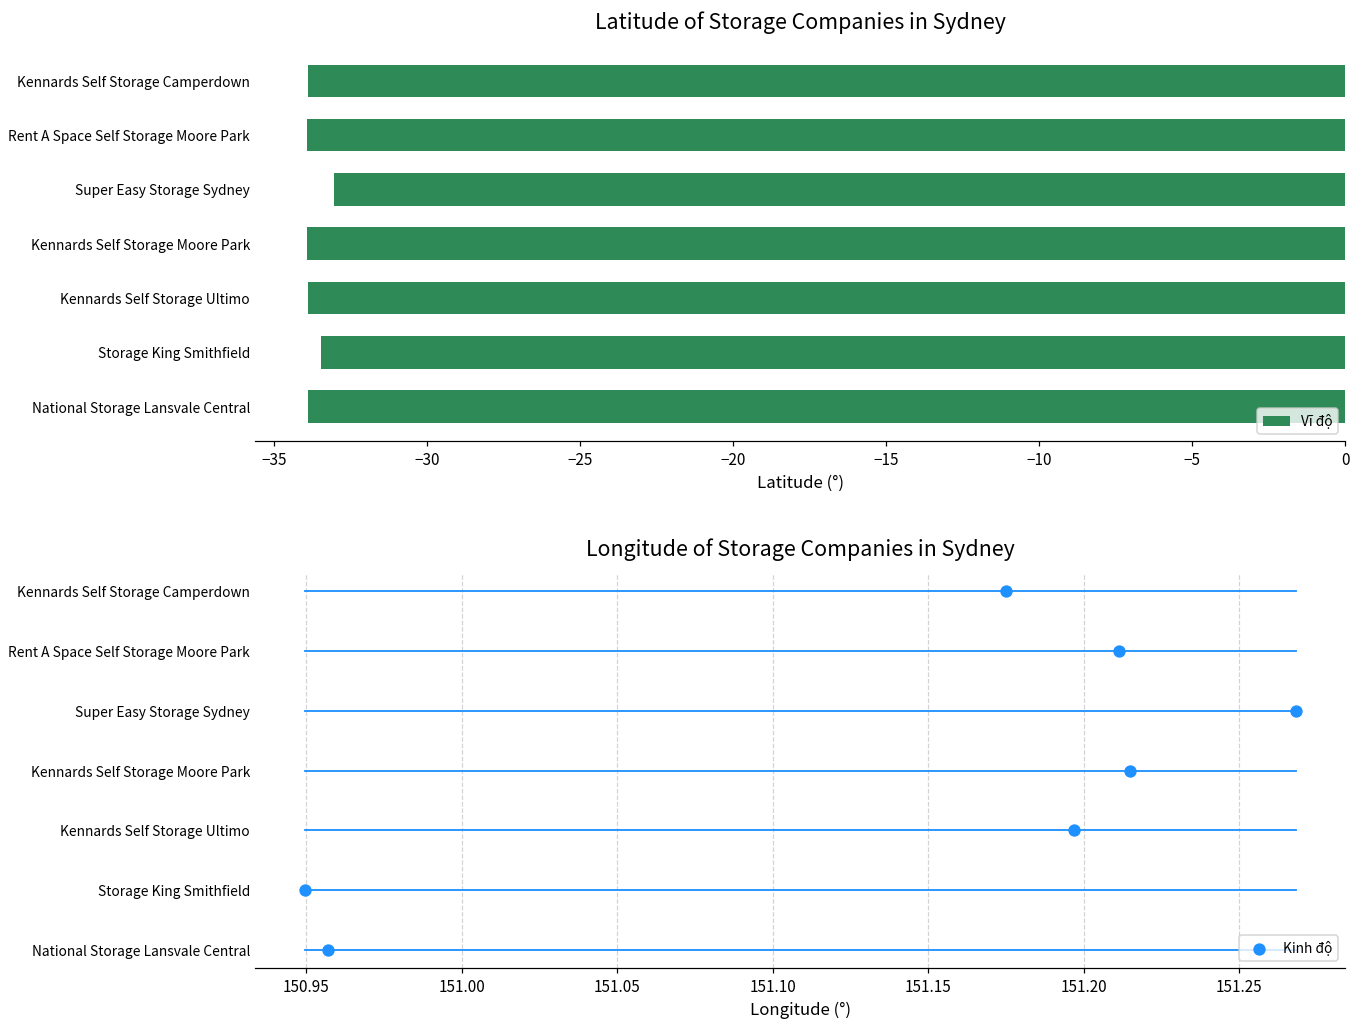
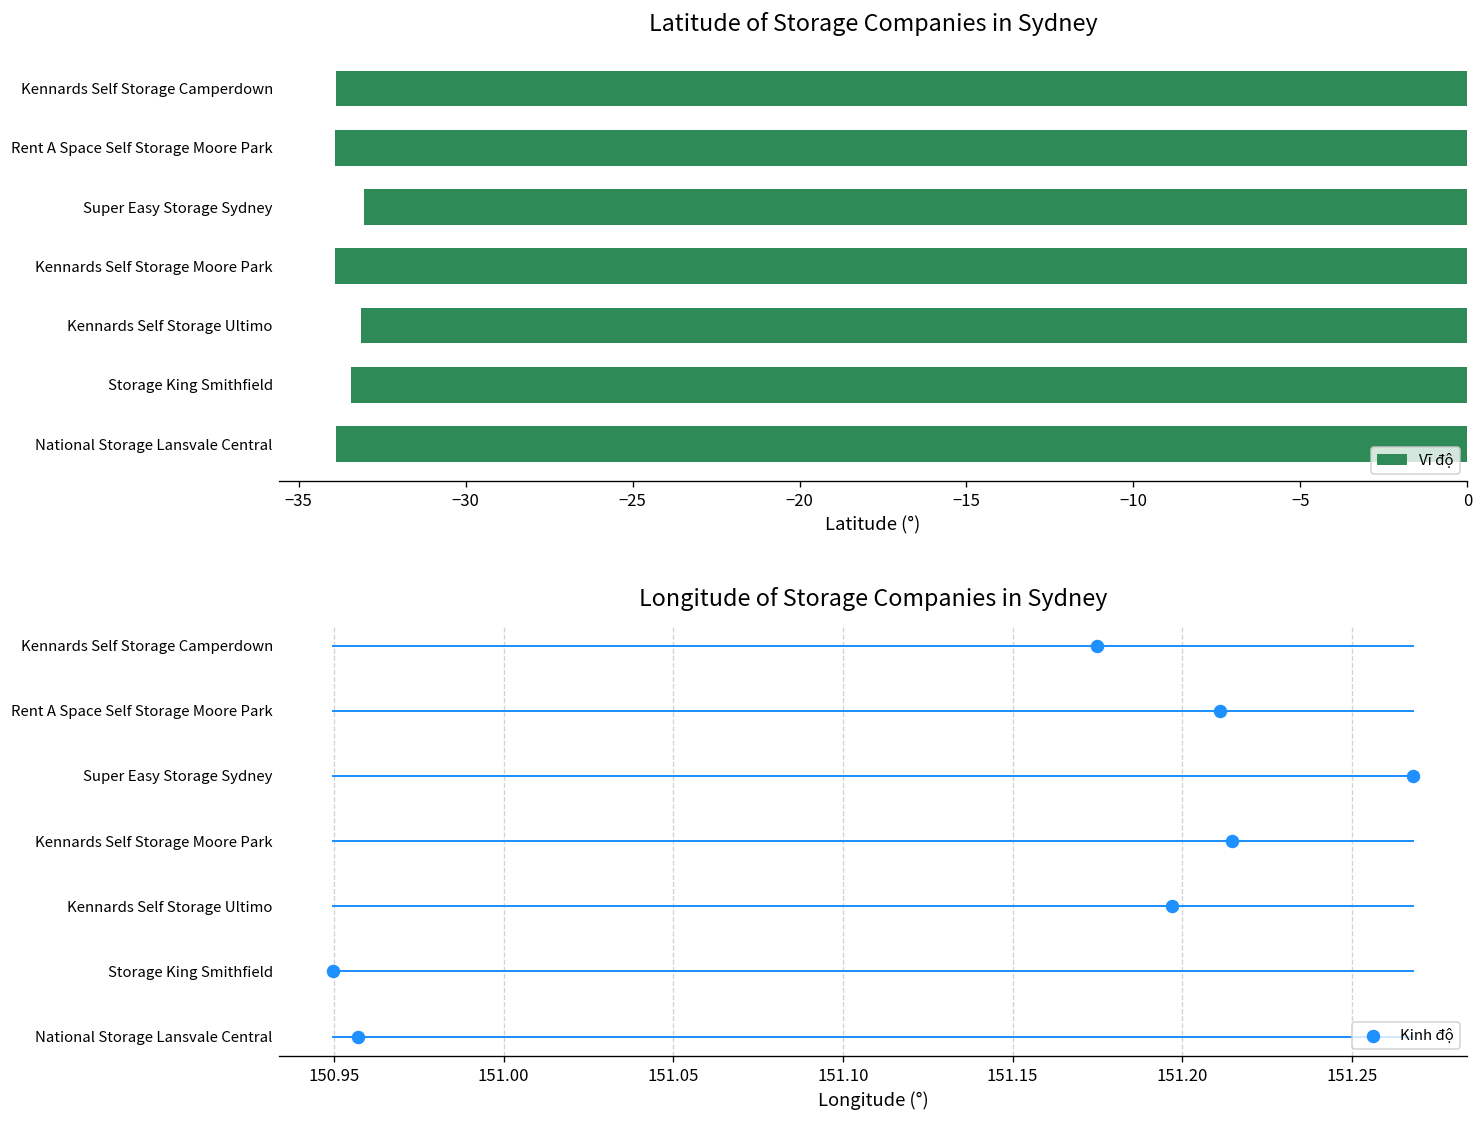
Latitude of Storage Companies in Sydney, Kennards Self Storage Ultimo: -33.9 -> -33.1
